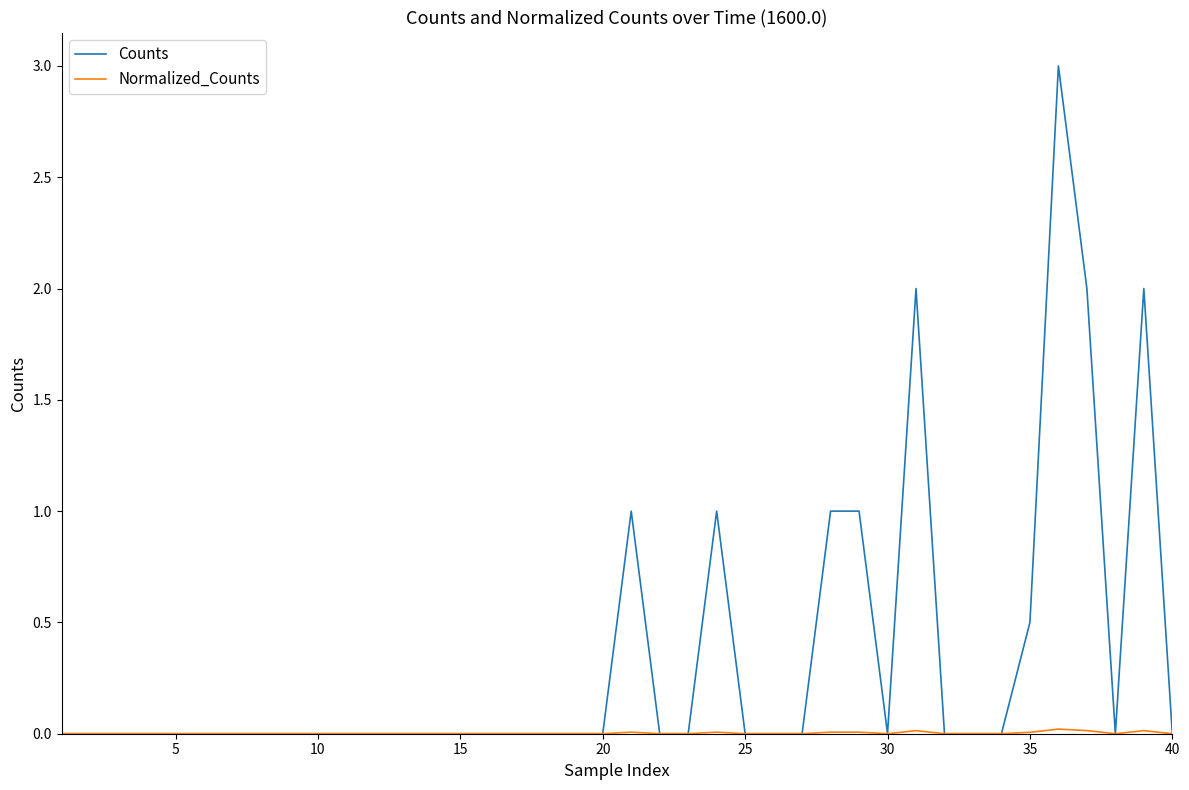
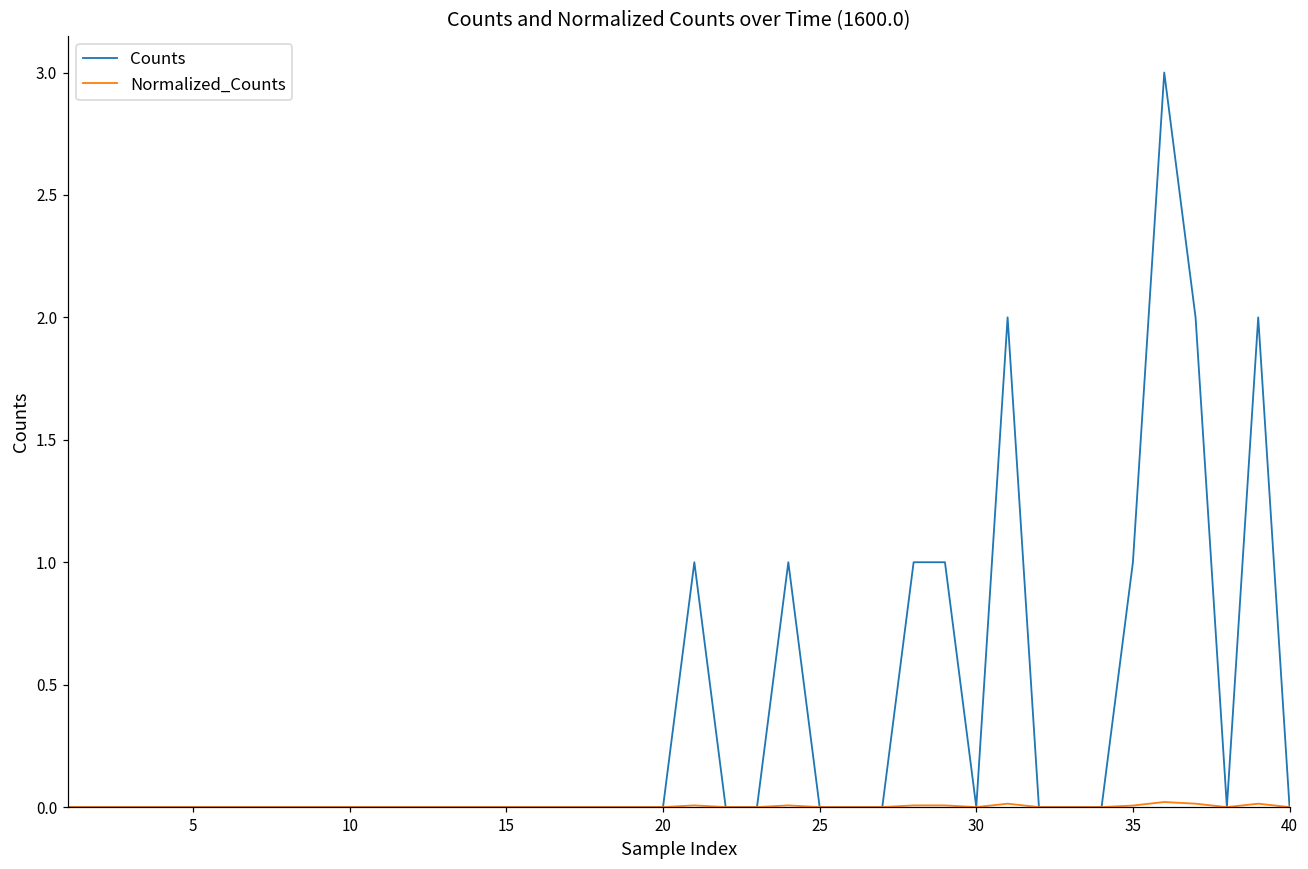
Counts, 35: 0.5 -> 1.0
